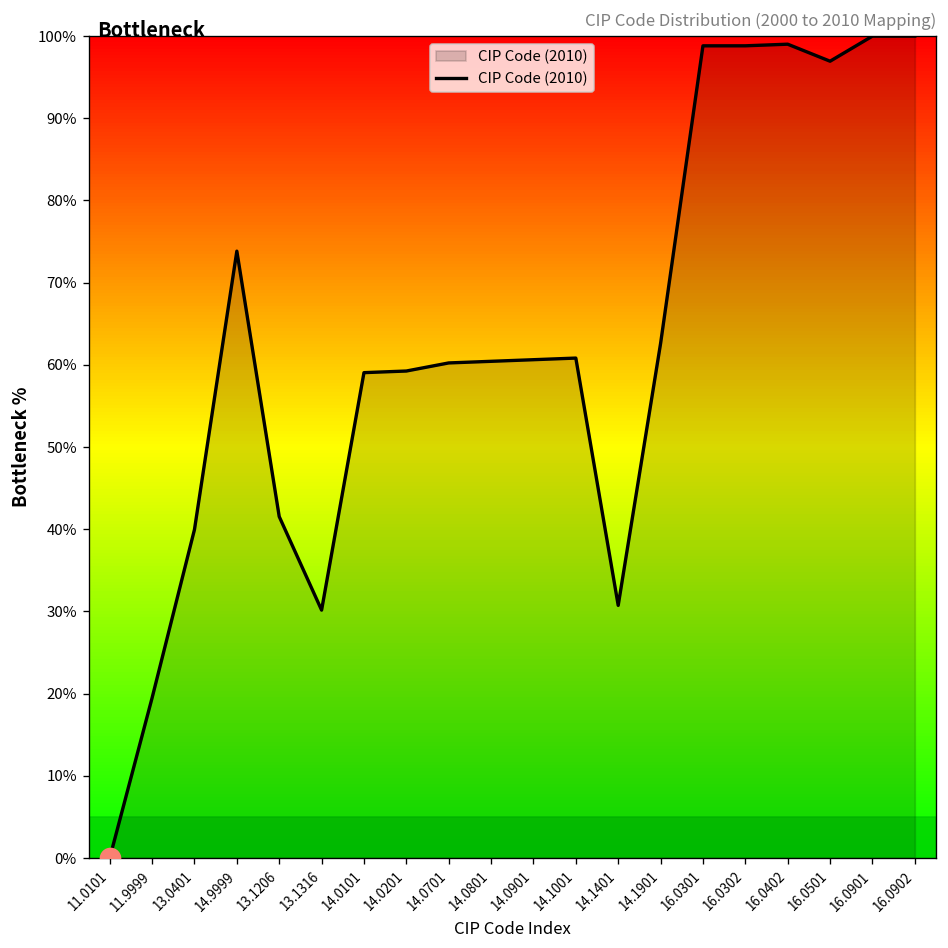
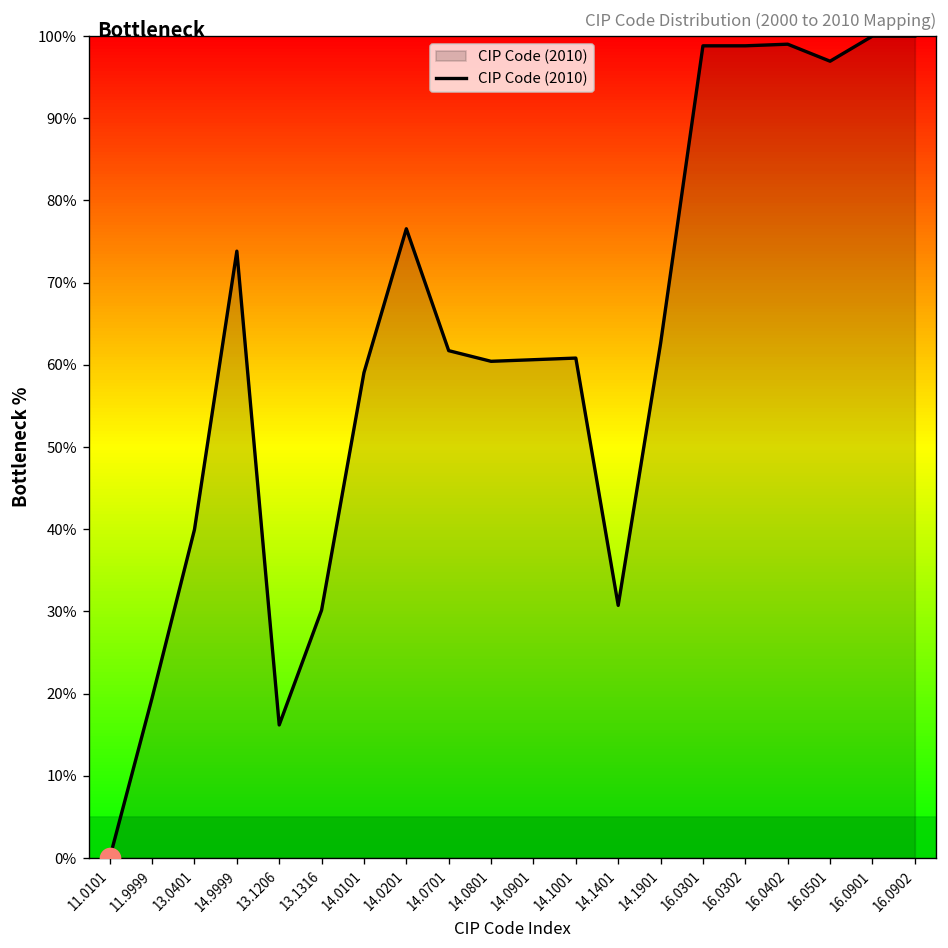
CIP Code (2010), 13.1206: 42% -> 16%
CIP Code (2010), 14.0201: 59% -> 77%
CIP Code (2010), 14.0701: 60% -> 62%
